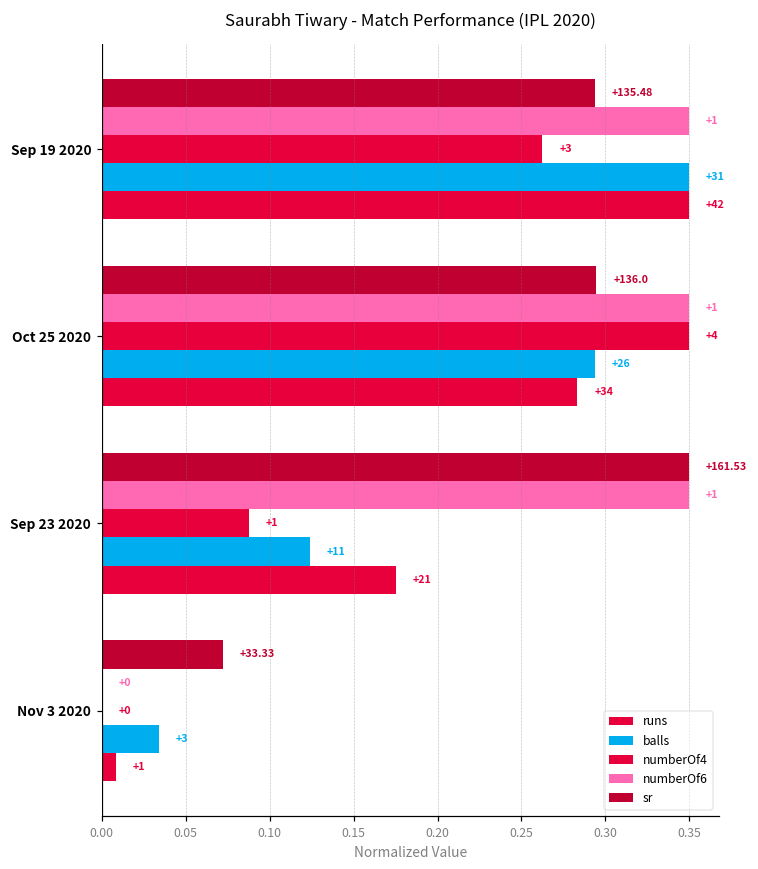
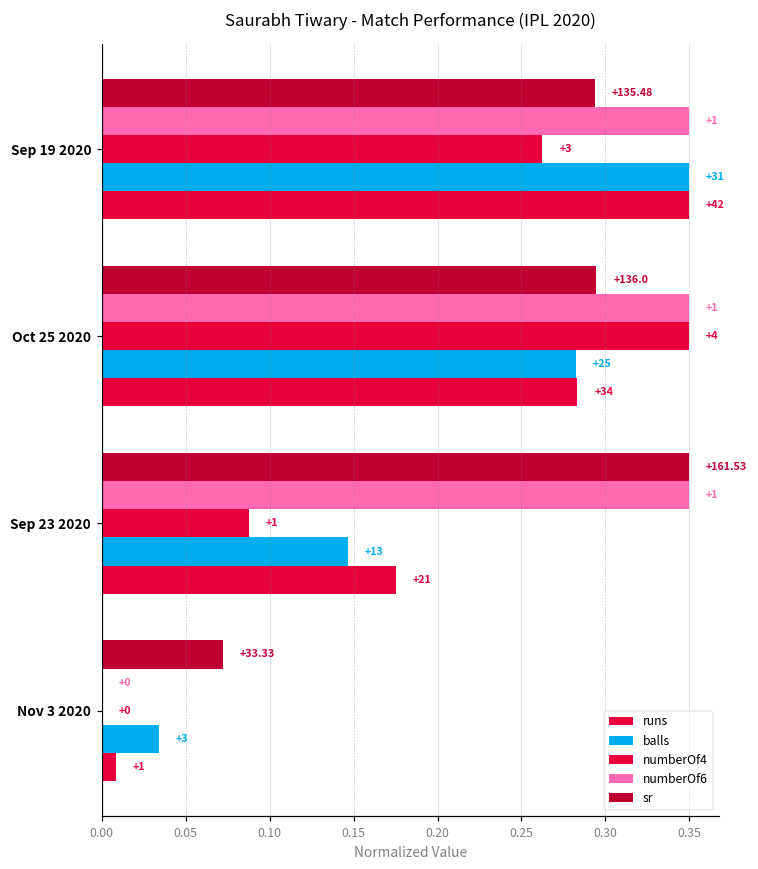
balls, Oct 25 2020: +26 -> +25
balls, Sep 23 2020: +11 -> +13
